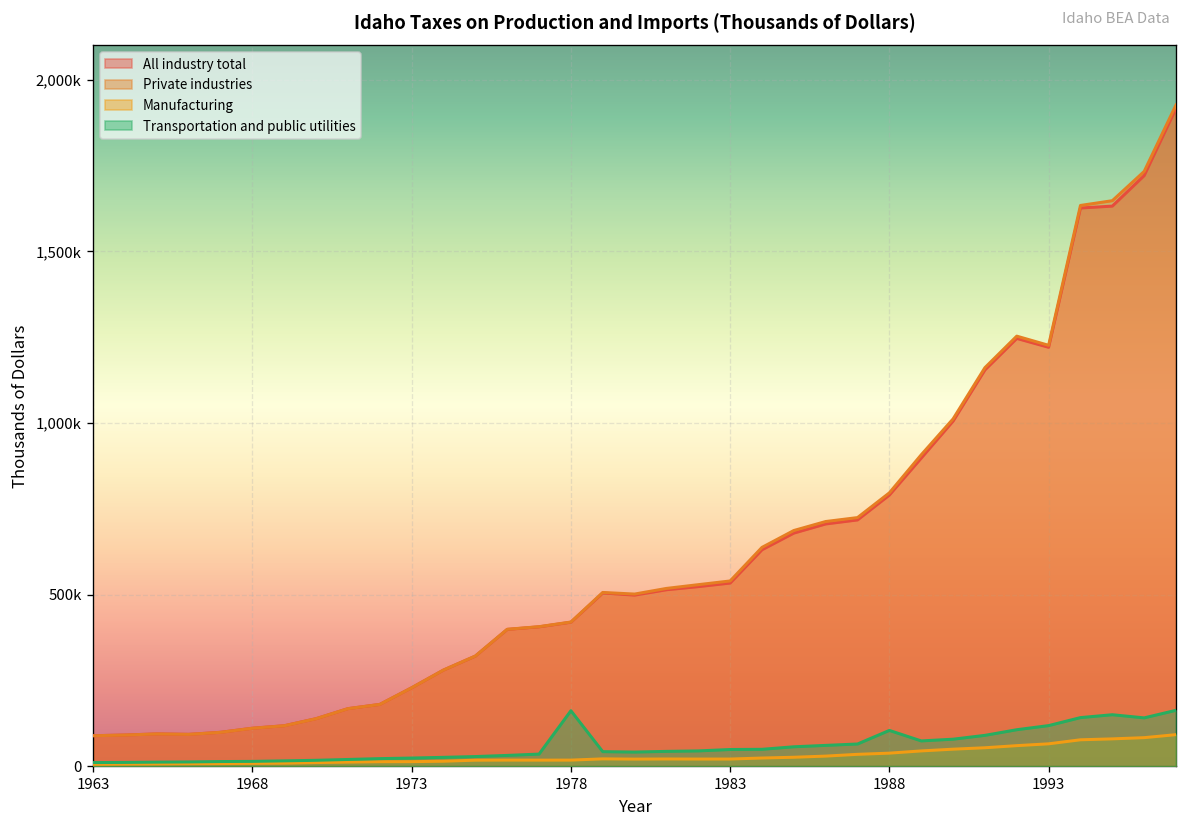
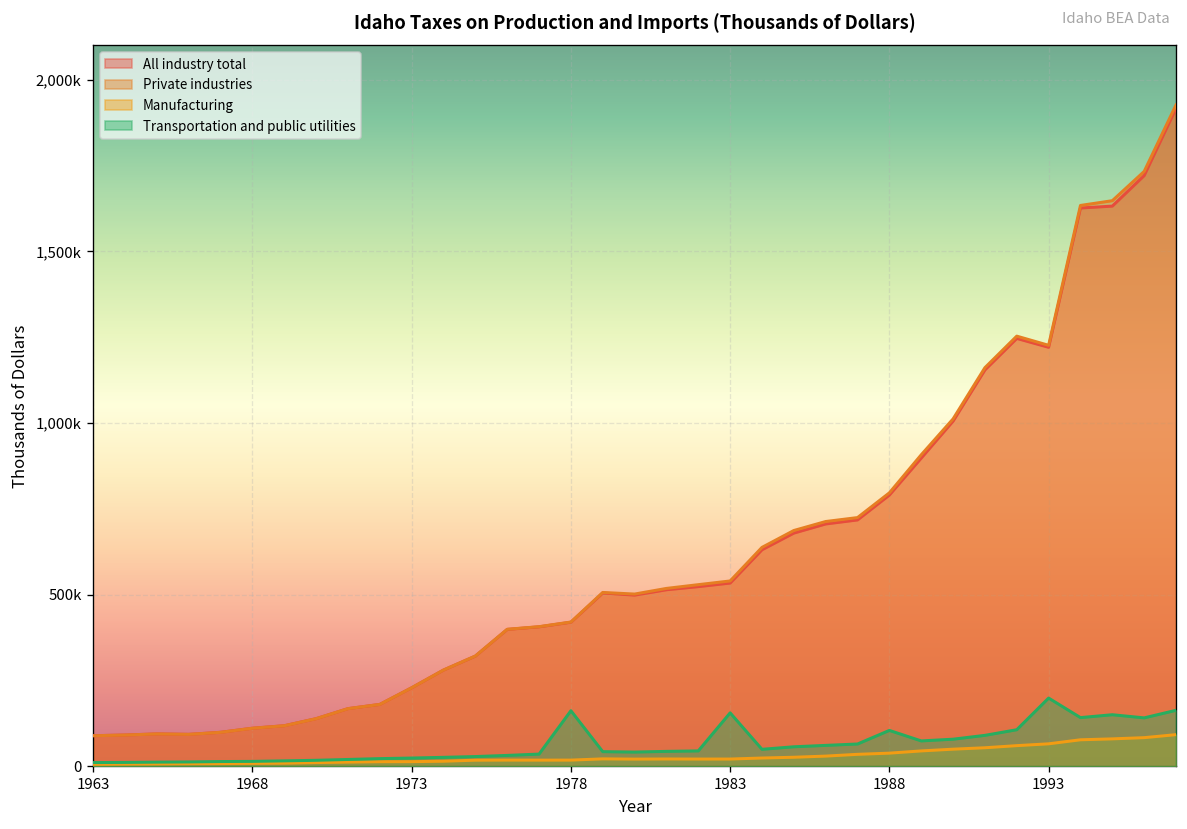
Transportation and public utilities, 1983: 50,000 -> 160,000
Transportation and public utilities, 1993: 120,000 -> 200,000
